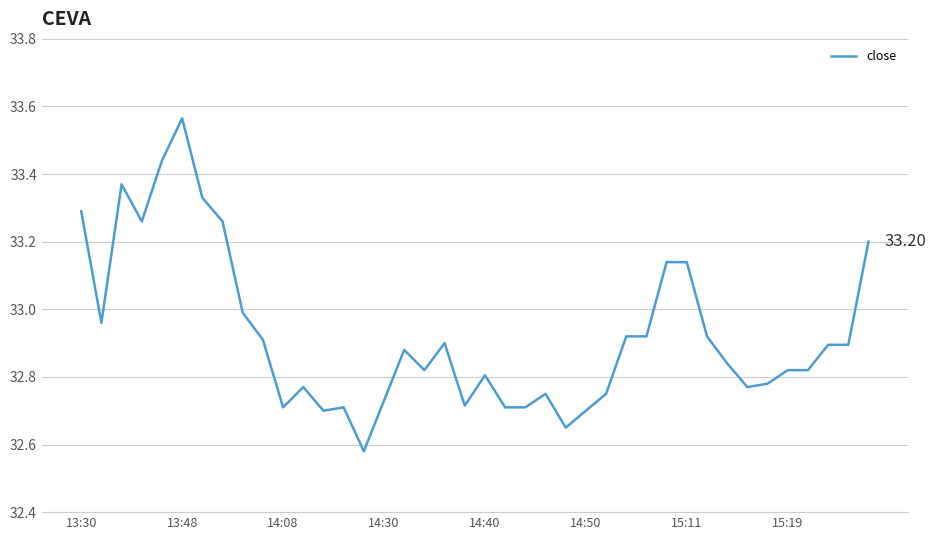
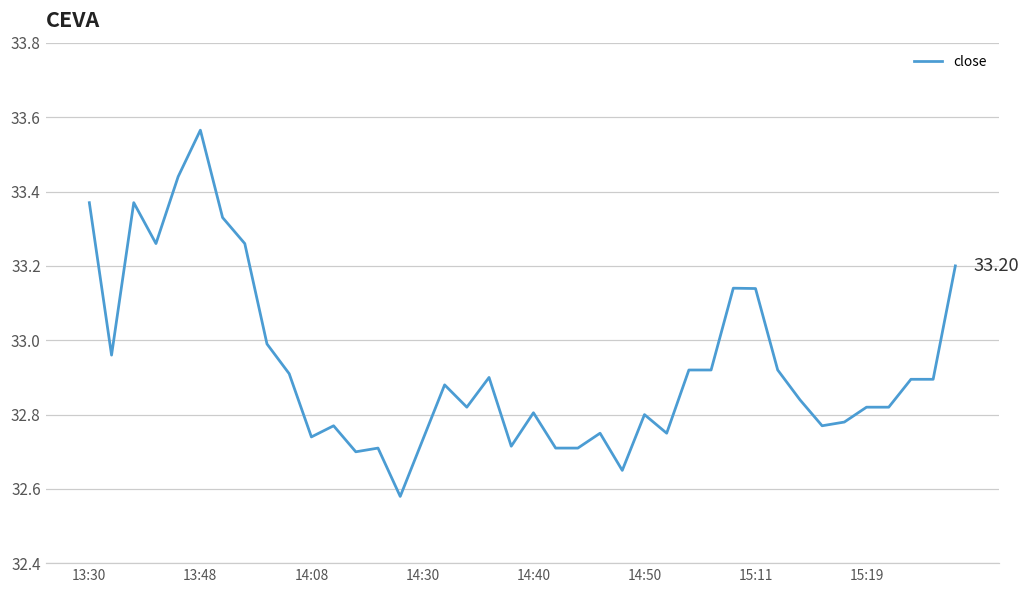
13:30: 33.29 -> 33.37
14:08: 32.71 -> 32.74
14:50: 32.7 -> 32.8
